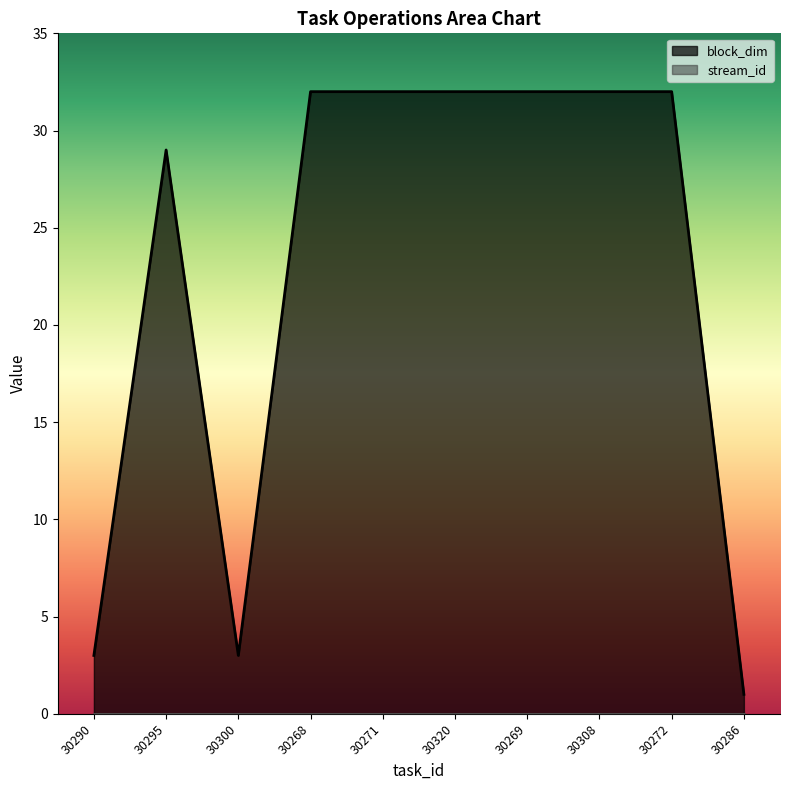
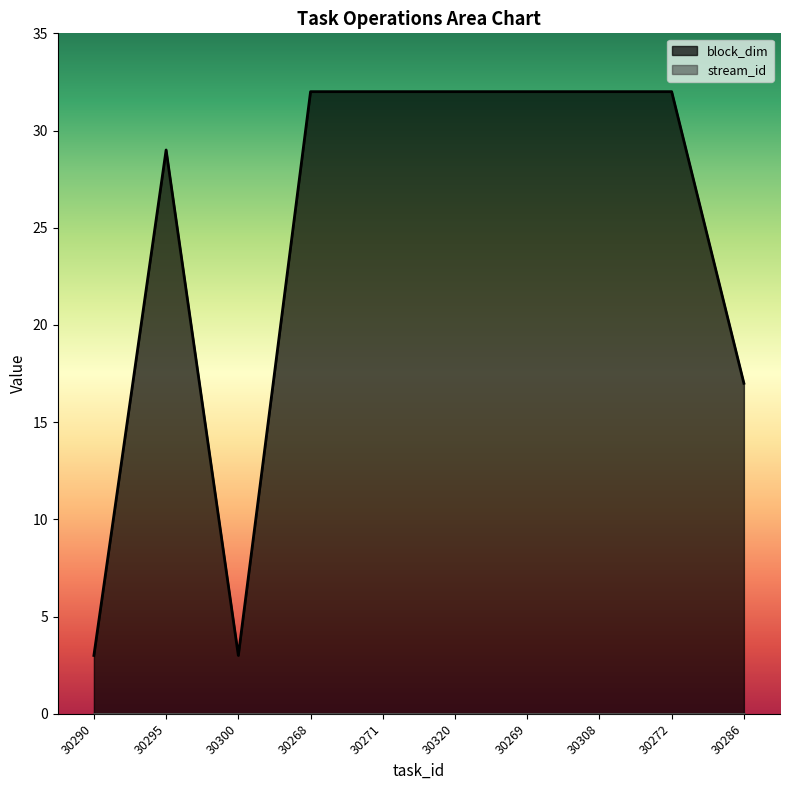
block_dim, 30286: 1 -> 17
